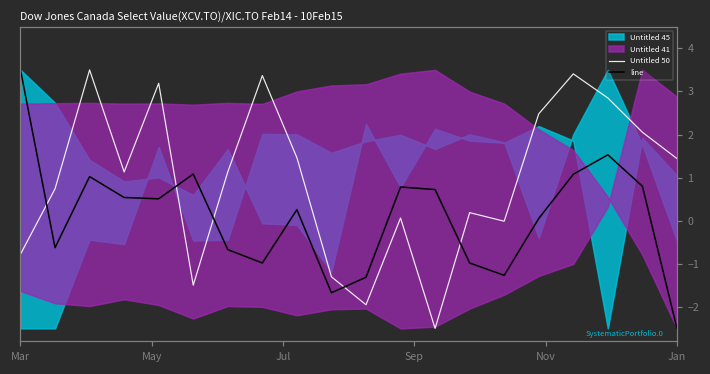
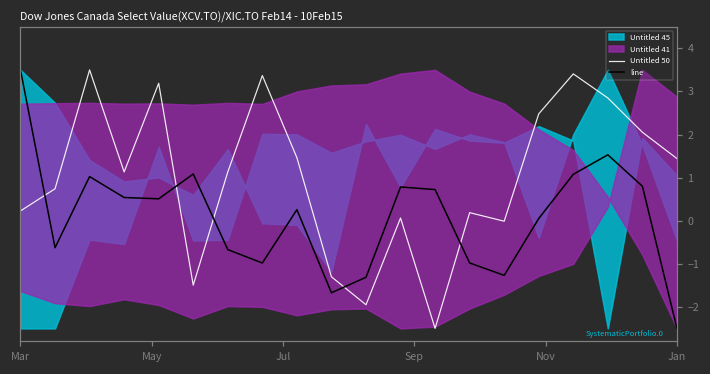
Untitled 50, Mar: -0.8 -> 0.2
